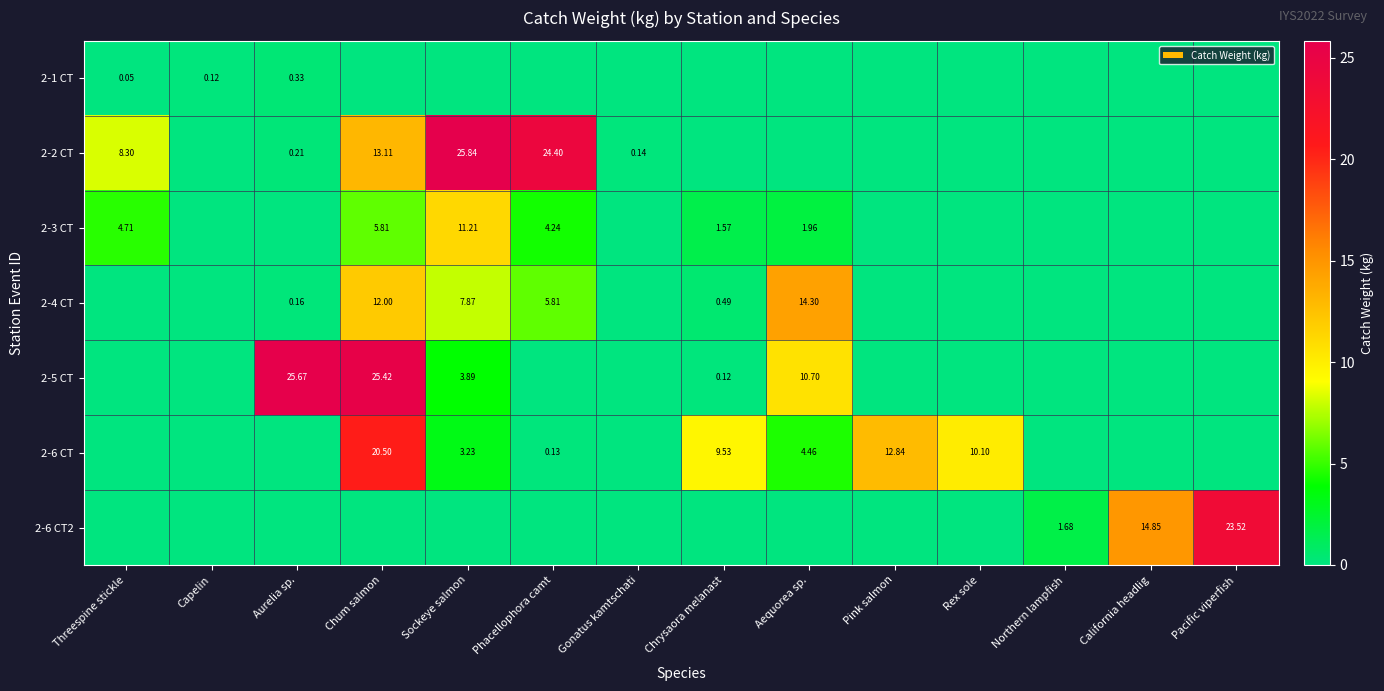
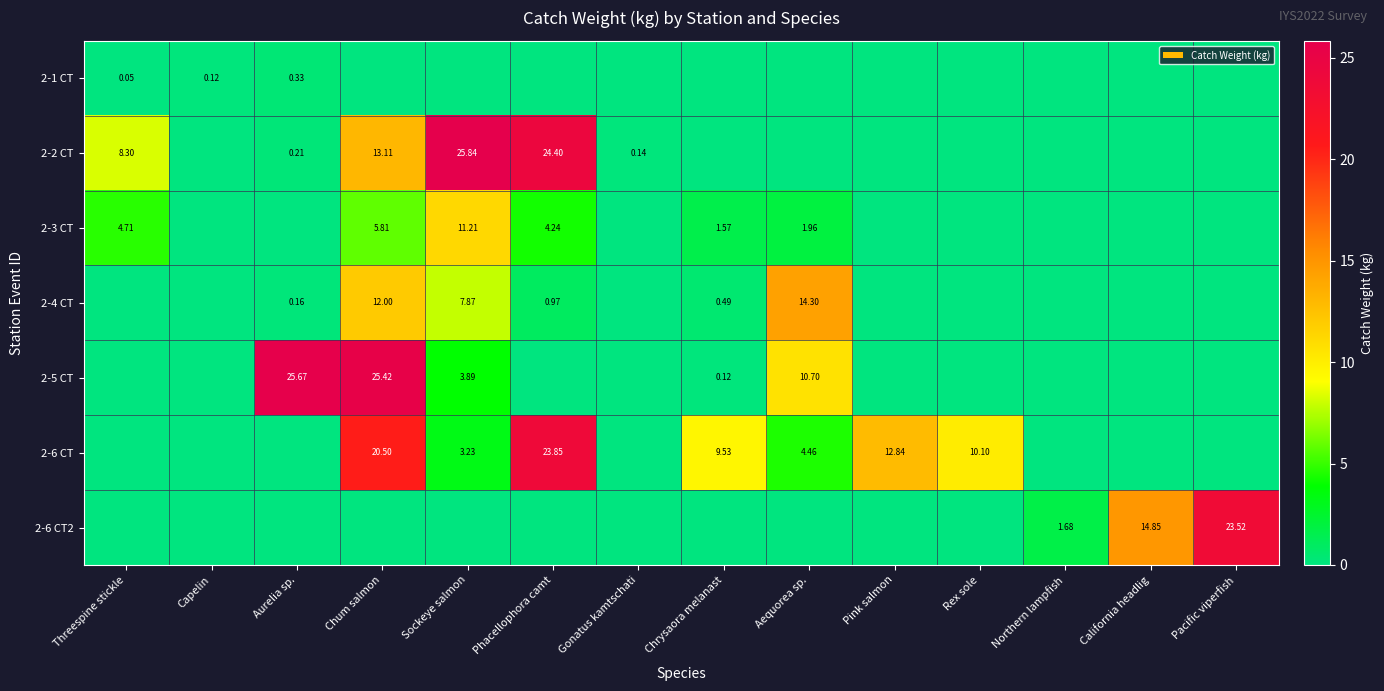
2-4 CT, Phacellophora camt: 5.81 -> 0.97
2-6 CT, Phacellophora camt: 0.13 -> 23.85
